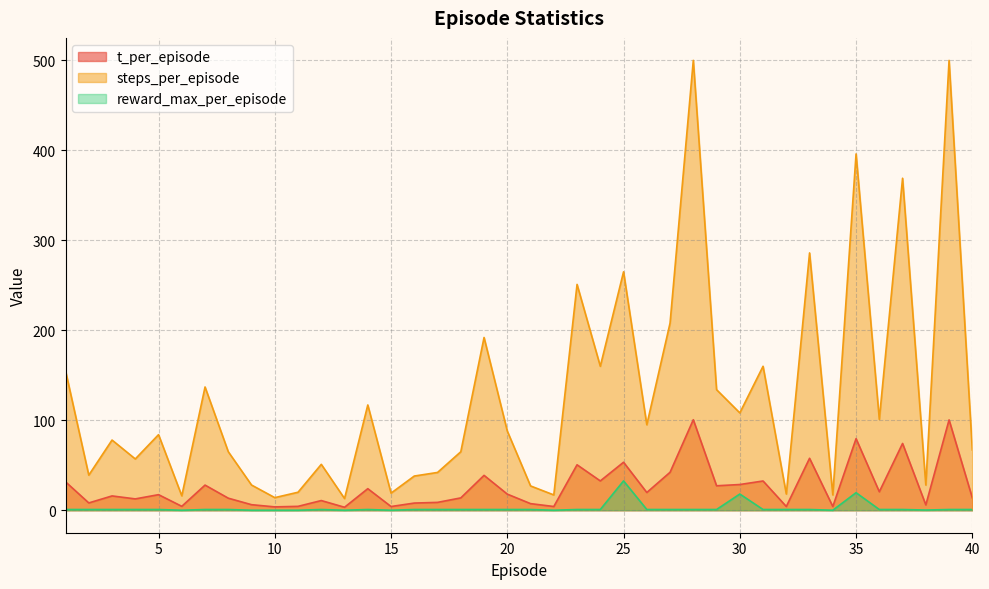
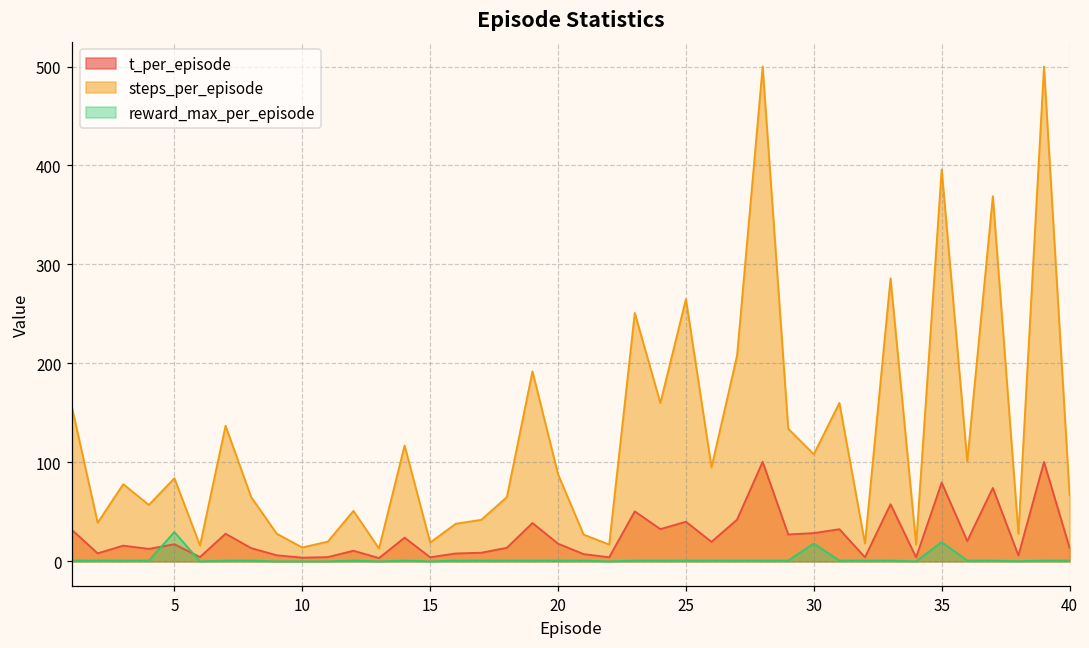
reward_max_per_episode, 5: 0 -> 30
t_per_episode, 25: 50 -> 40
reward_max_per_episode, 25: 30 -> 0
